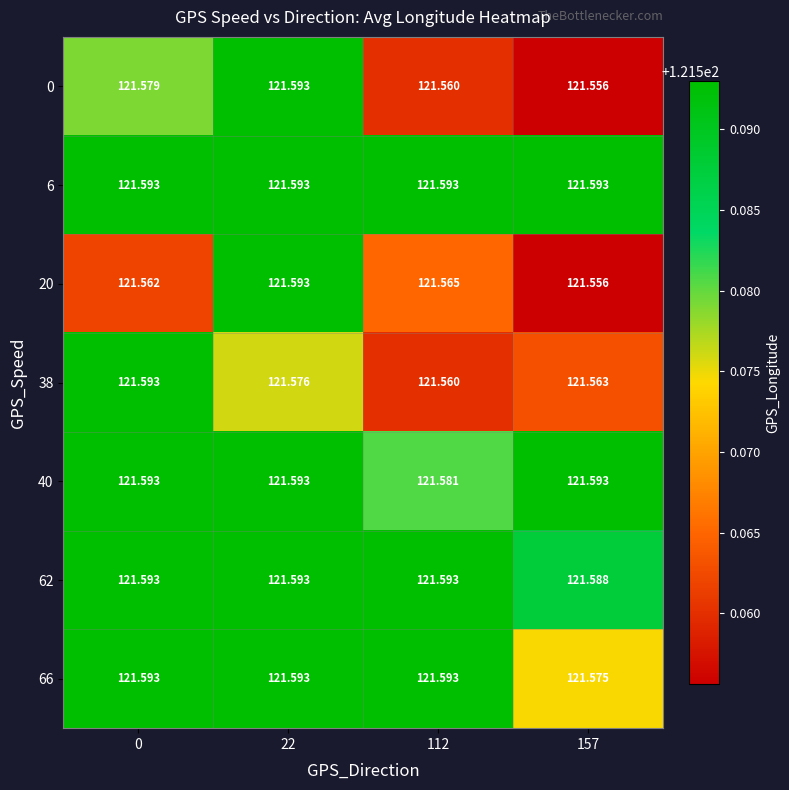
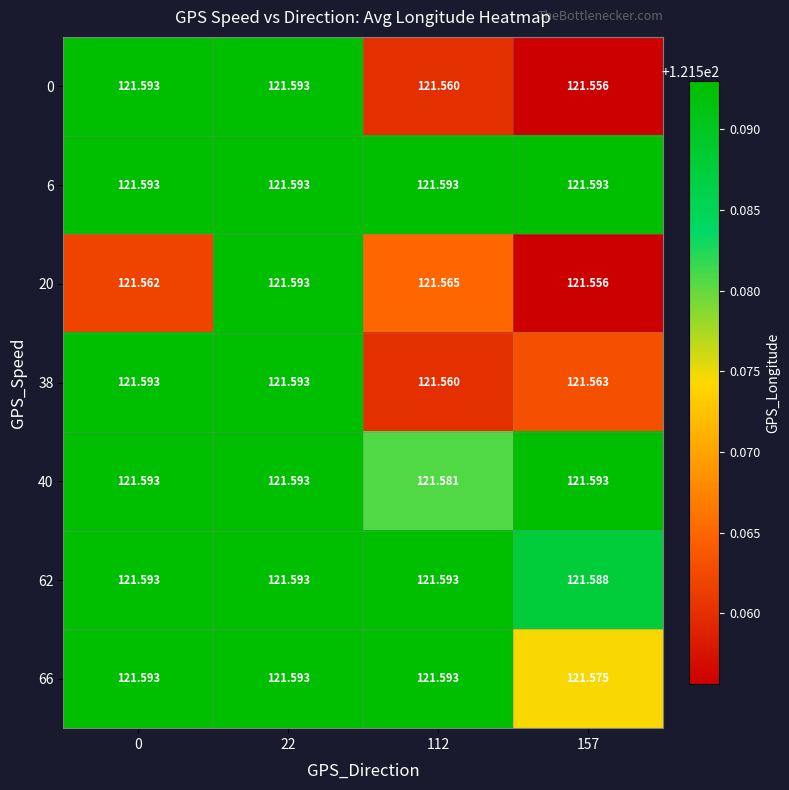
0, 0: 121.579 -> 121.593
38, 22: 121.576 -> 121.593
